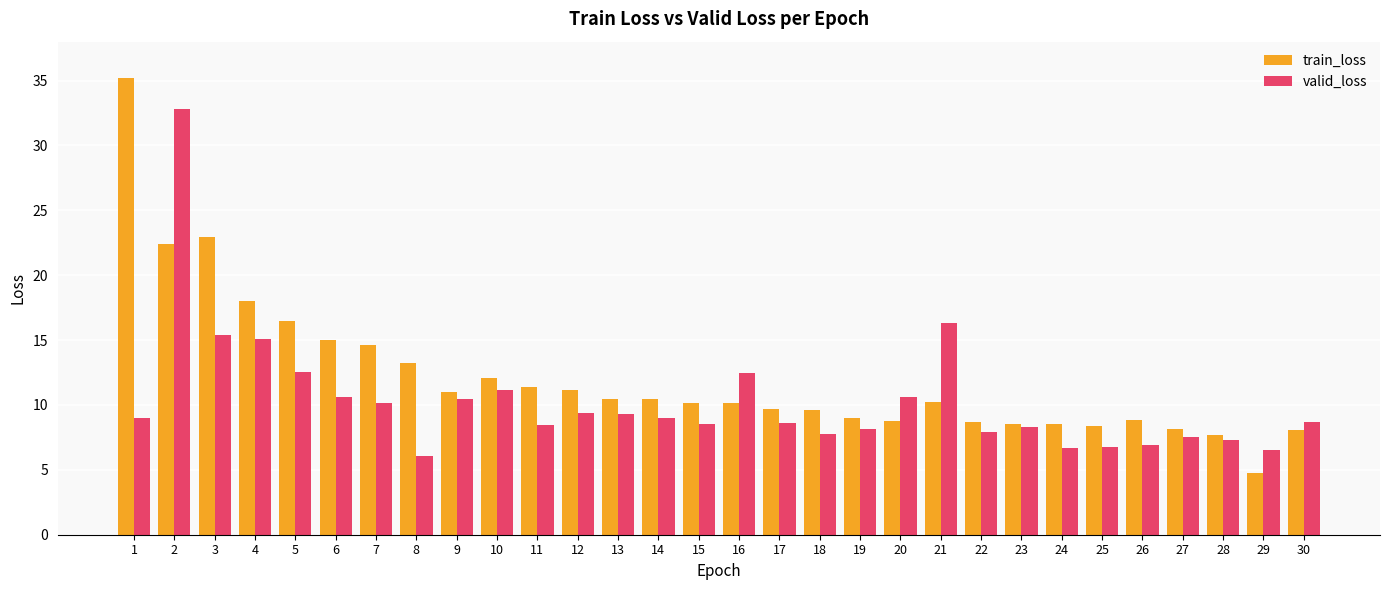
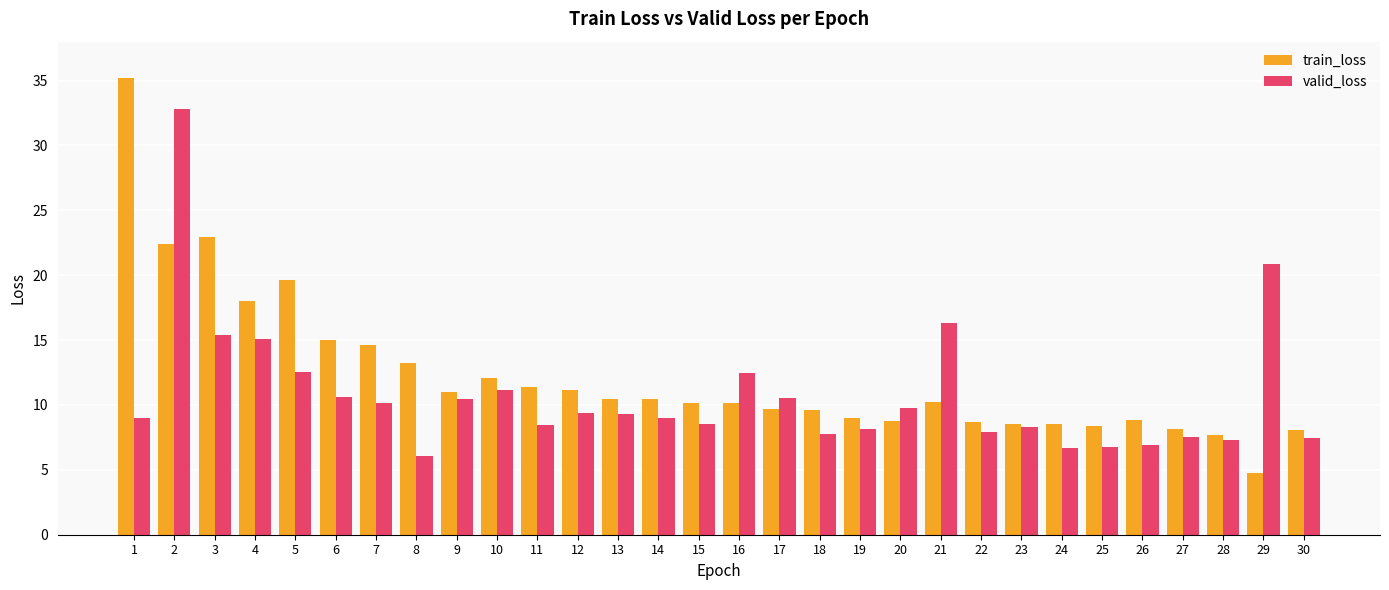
train_loss, 5: 16.5 -> 19.6
valid_loss, 17: 8.6 -> 10.6
valid_loss, 20: 10.6 -> 9.8
valid_loss, 29: 6.5 -> 20.8
valid_loss, 30: 8.7 -> 7.4
